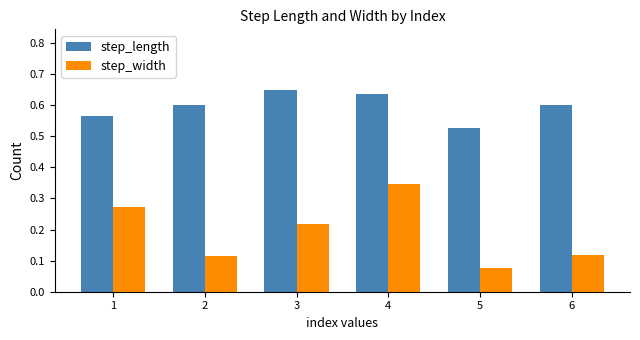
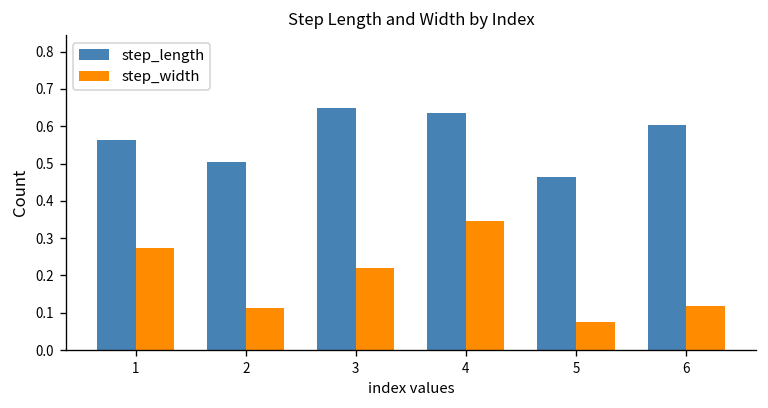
step_length, 2: 0.60 -> 0.50
step_length, 5: 0.53 -> 0.46
